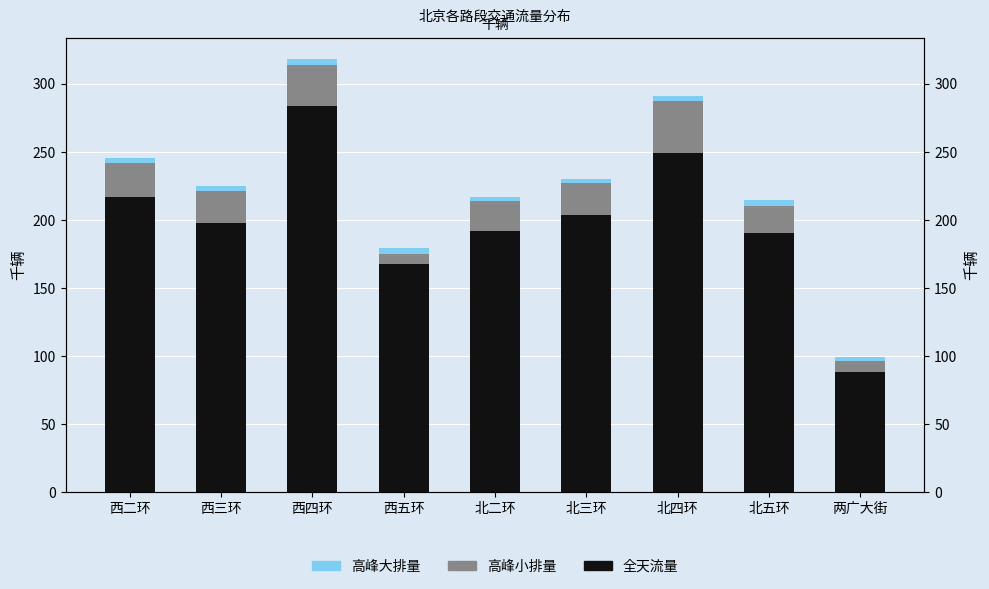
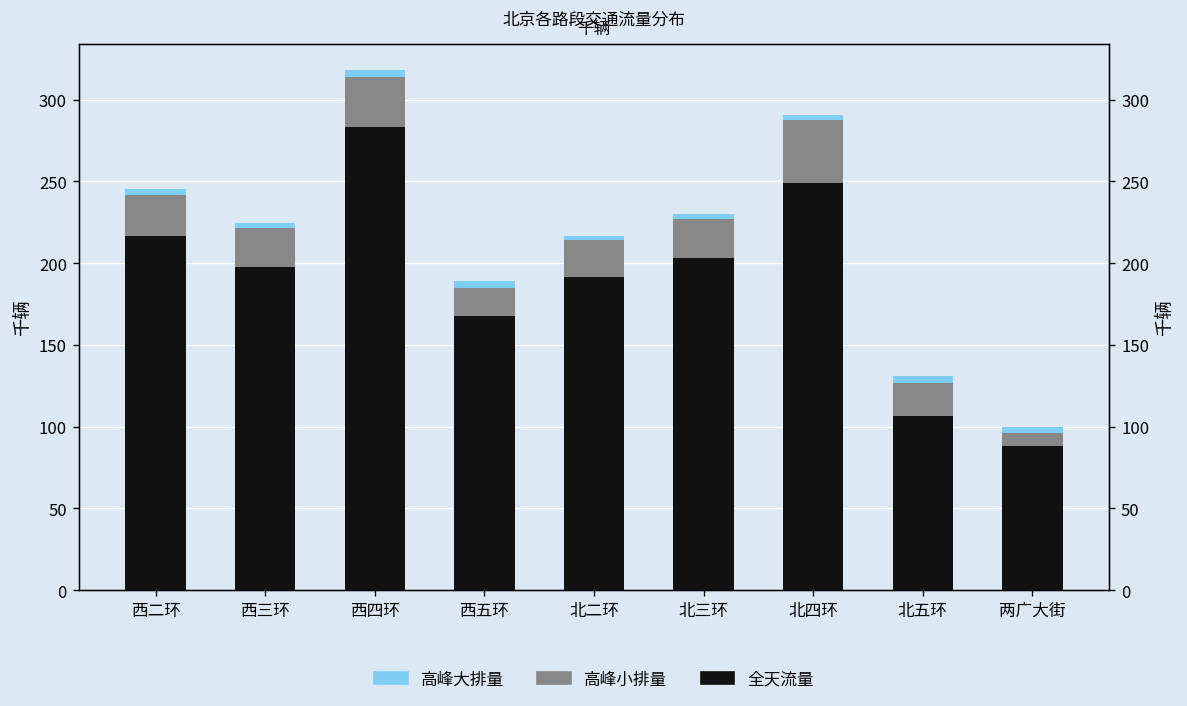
高峰小排量, 西五环: 7 -> 17
全天流量, 北五环: 190 -> 107
